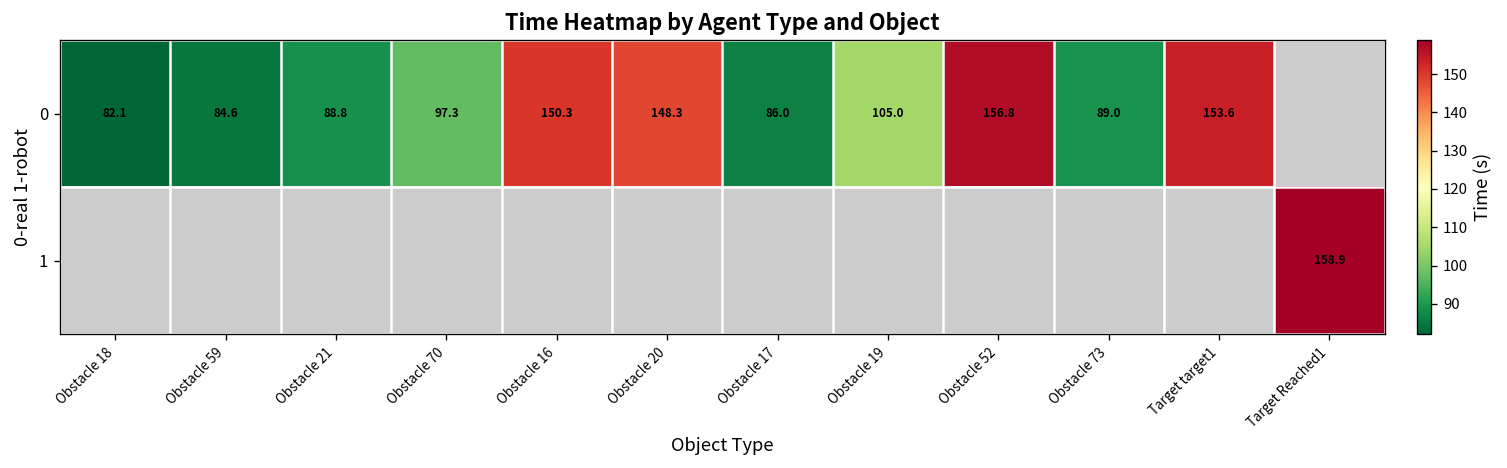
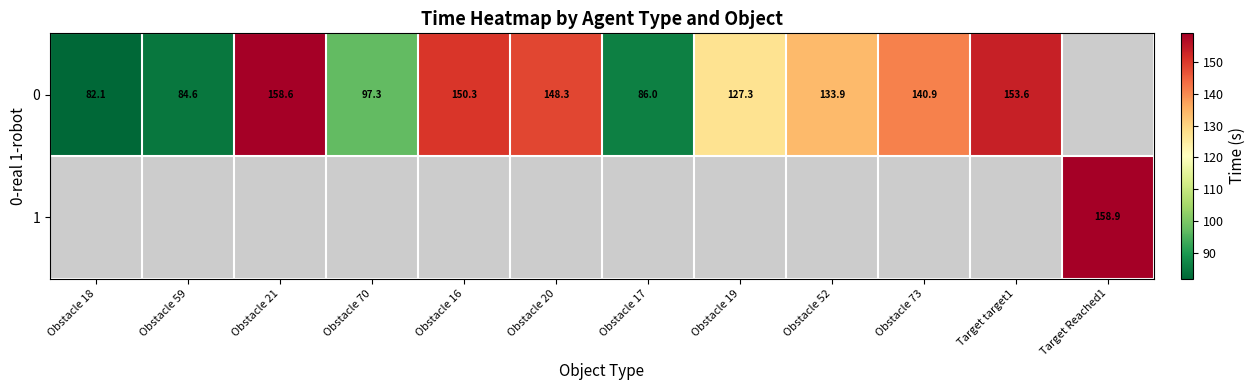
0, Obstacle 21: 88.8 -> 158.6
0, Obstacle 19: 105.0 -> 127.3
0, Obstacle 52: 156.8 -> 133.9
0, Obstacle 73: 89.0 -> 140.9
